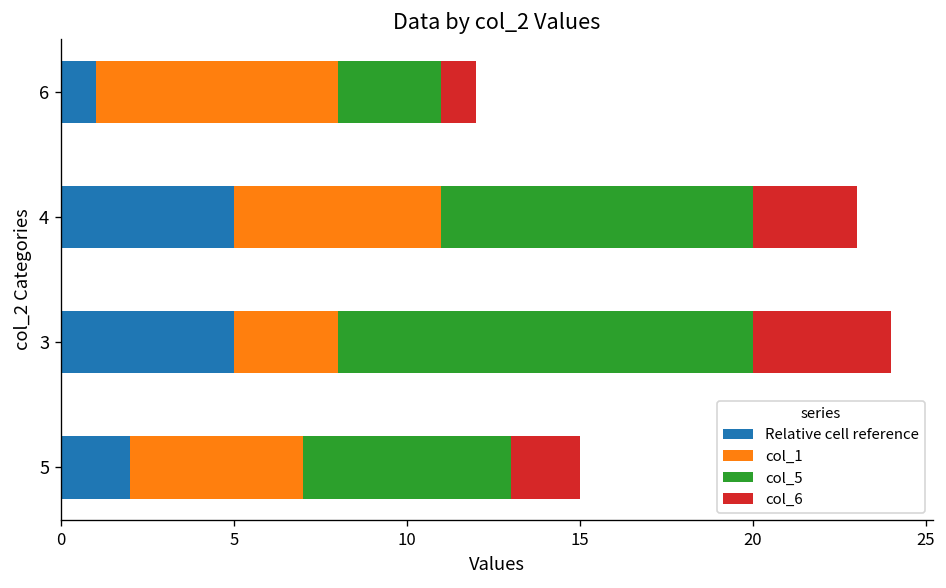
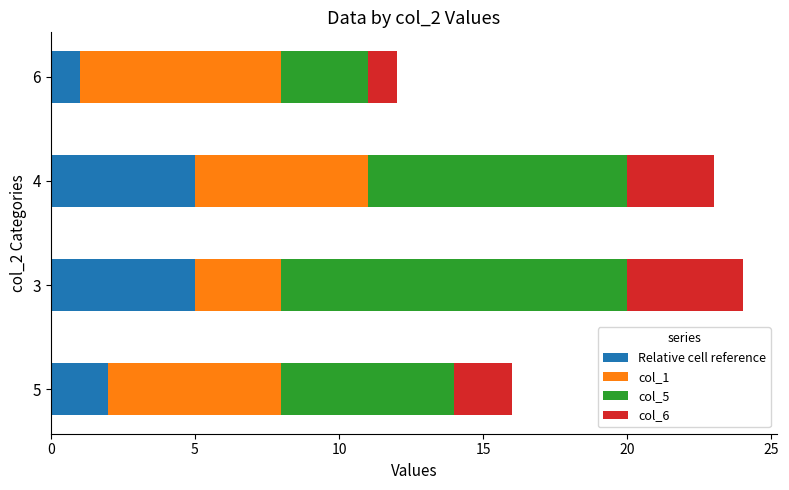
col_1, 5: 5 -> 6
